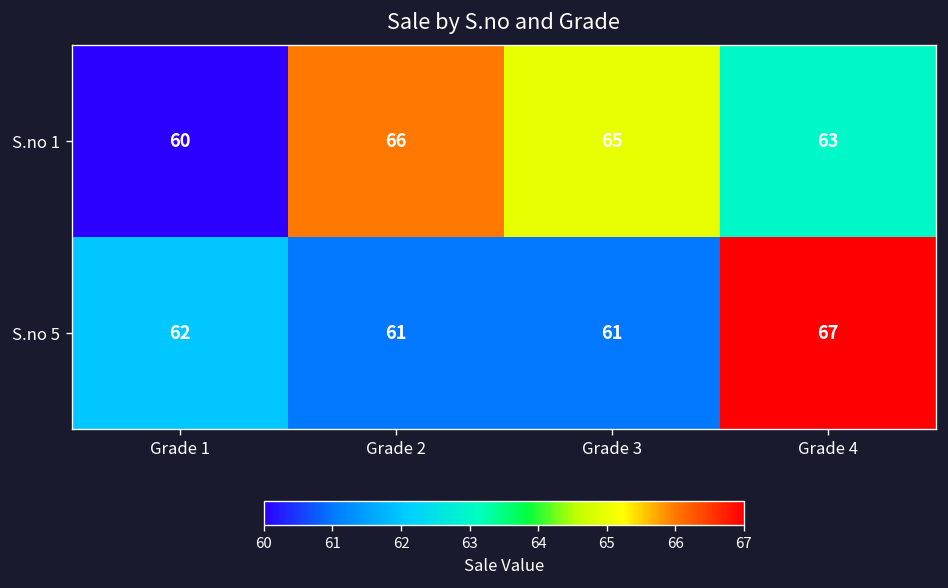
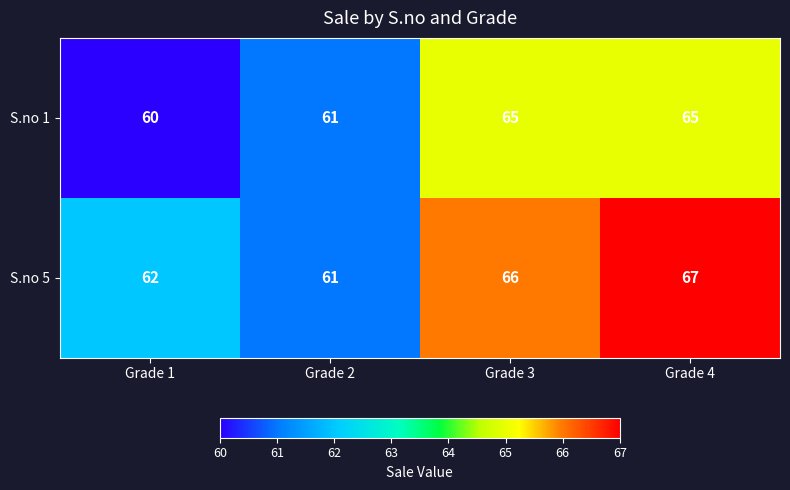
S.no 1, Grade 2: 66 -> 61
S.no 1, Grade 4: 63 -> 65
S.no 5, Grade 3: 61 -> 66
